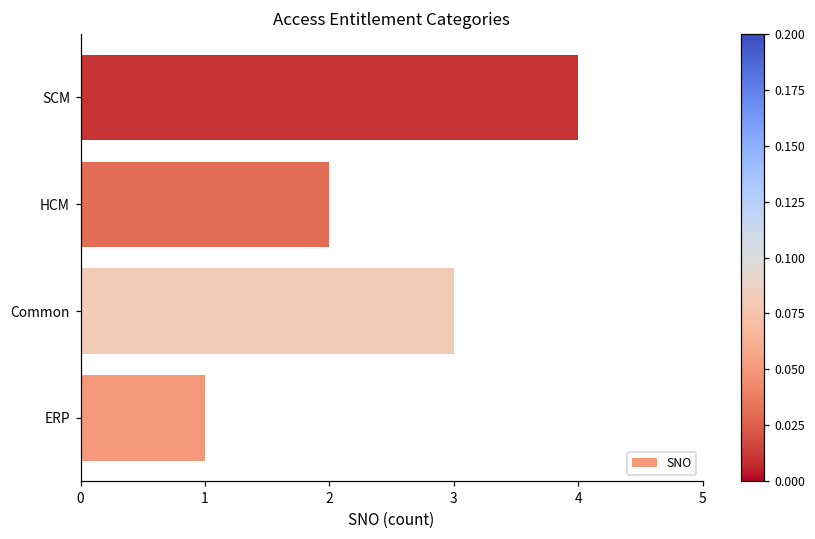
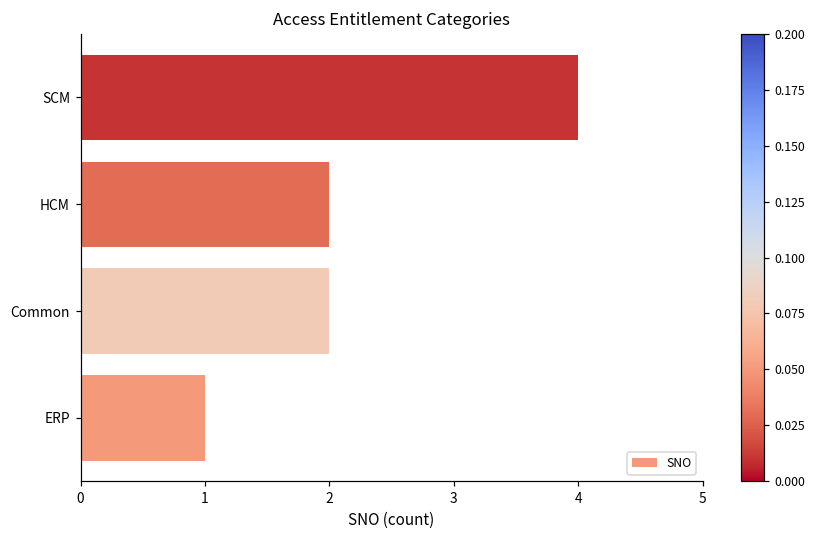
Common: 3 -> 2
